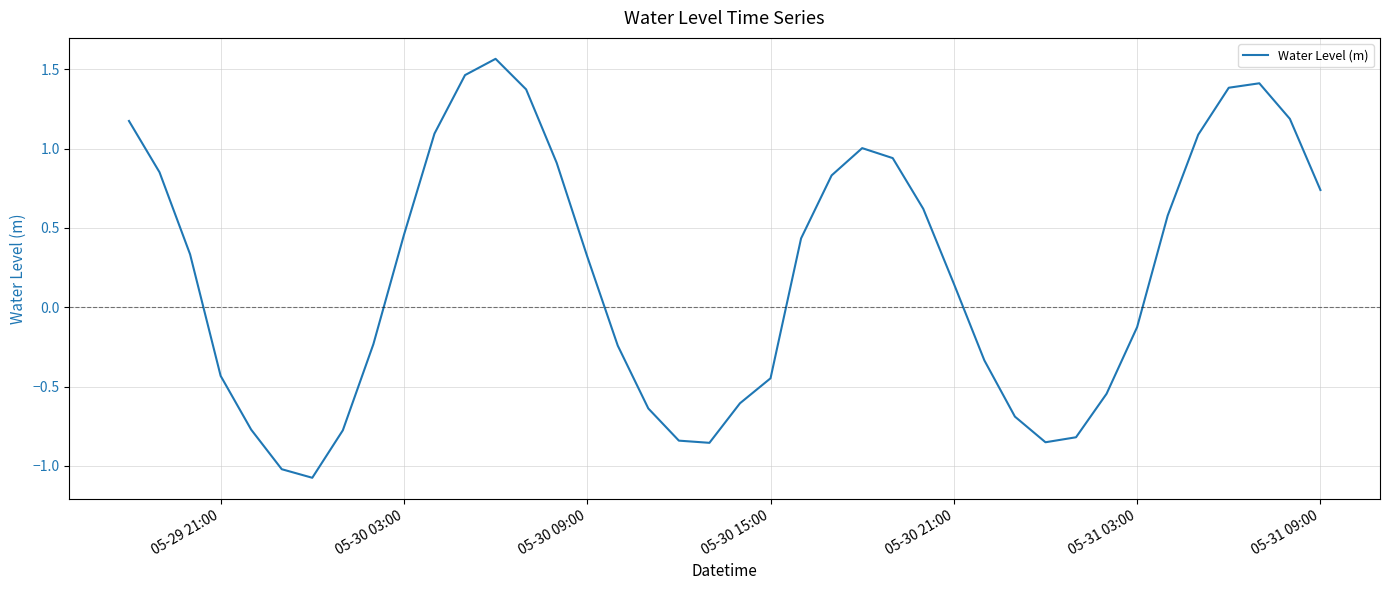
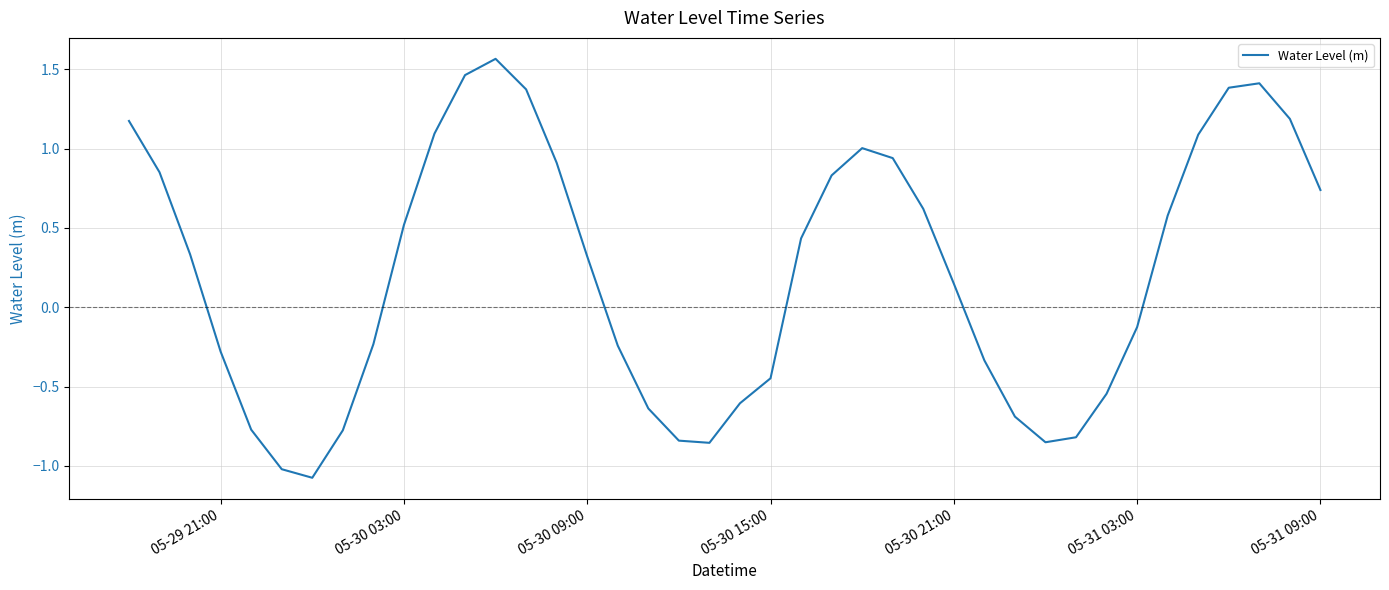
05-29 21:00: -0.43 -> -0.28
05-30 03:00: 0.46 -> 0.52
